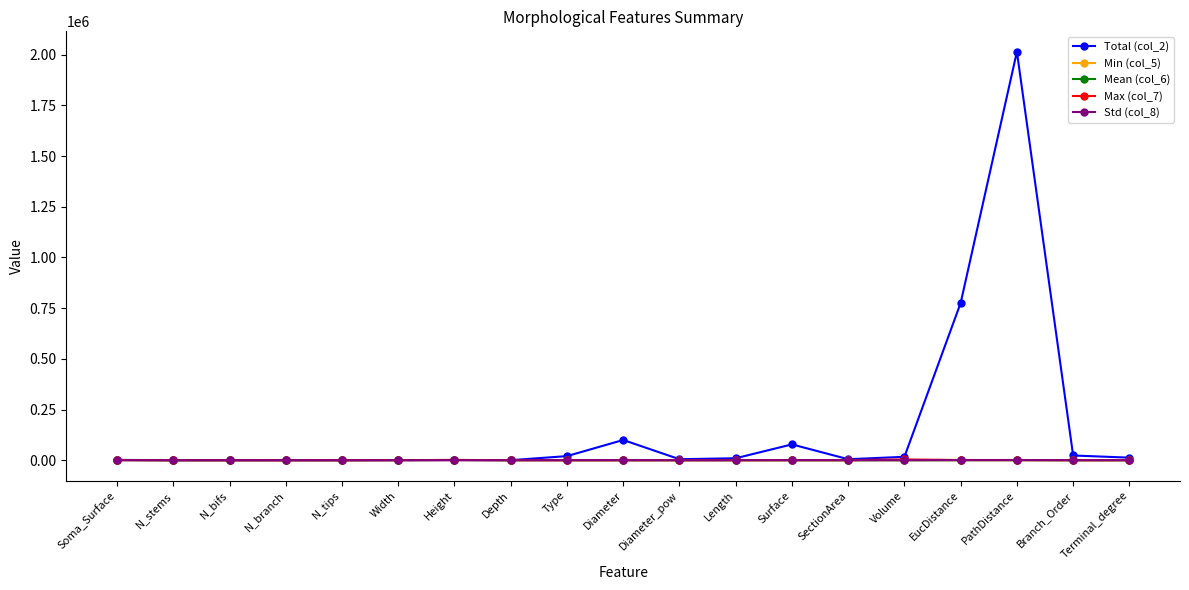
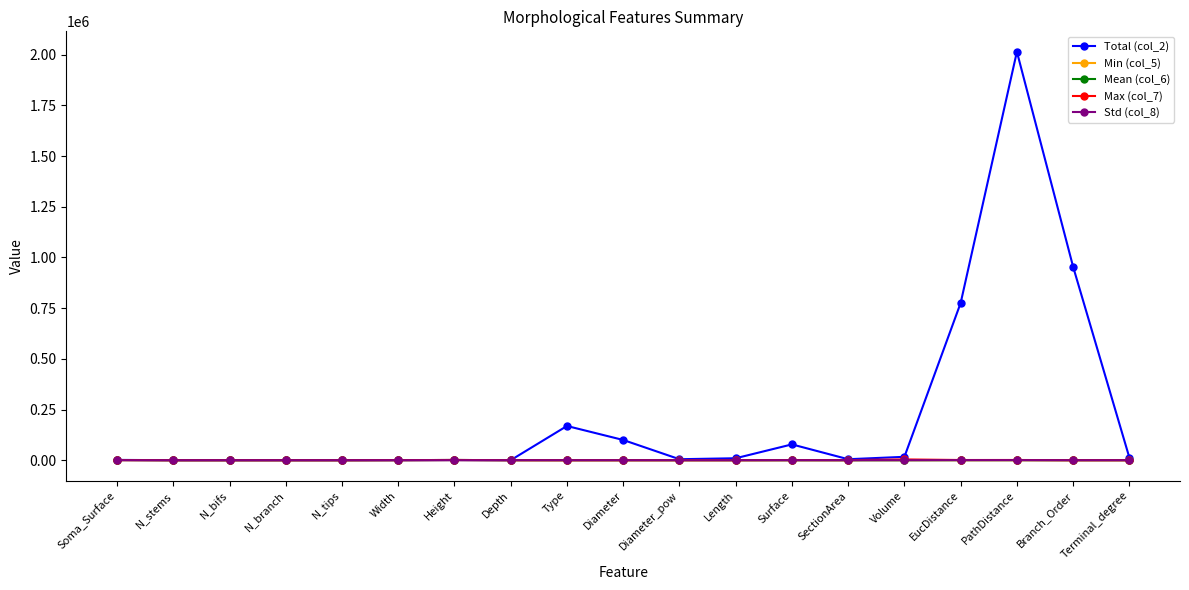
Total (col_2), Type: 20000 -> 170000
Total (col_2), Branch_Order: 20000 -> 950000
